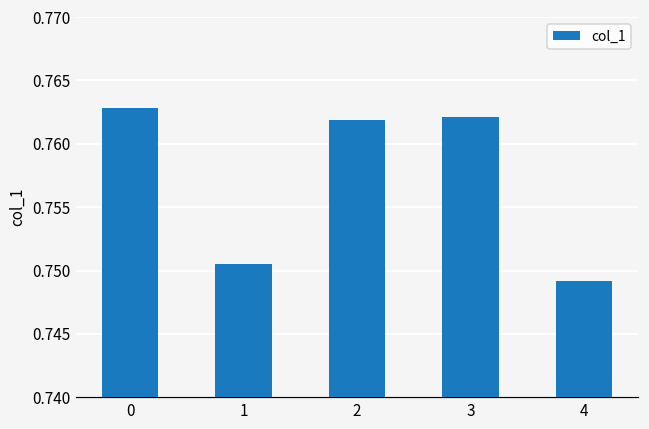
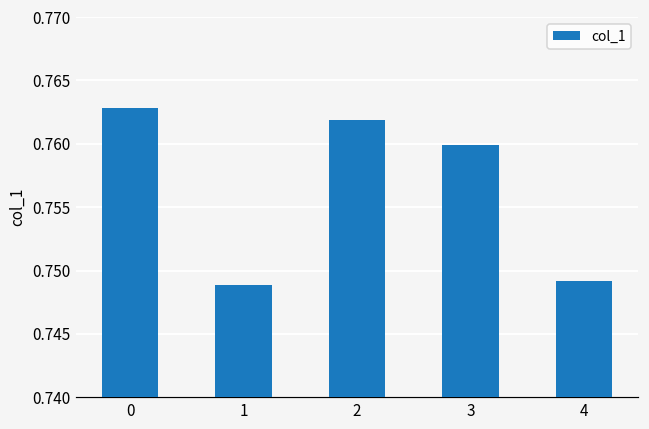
1: 0.7505 -> 0.7489
3: 0.7621 -> 0.7599
